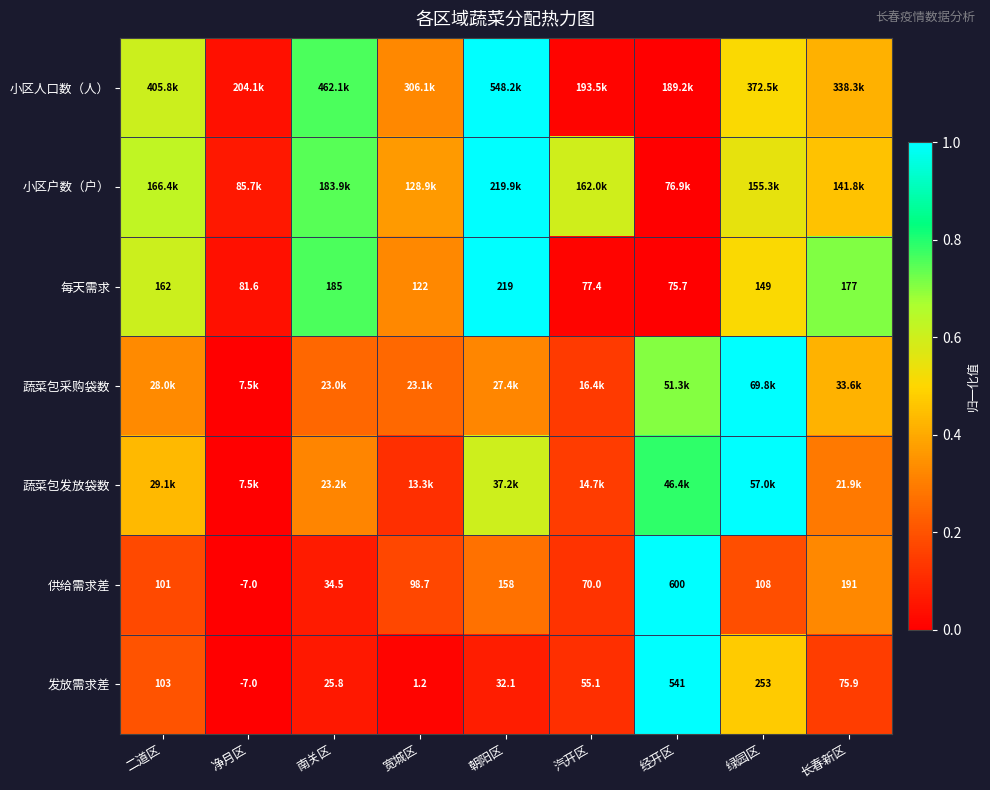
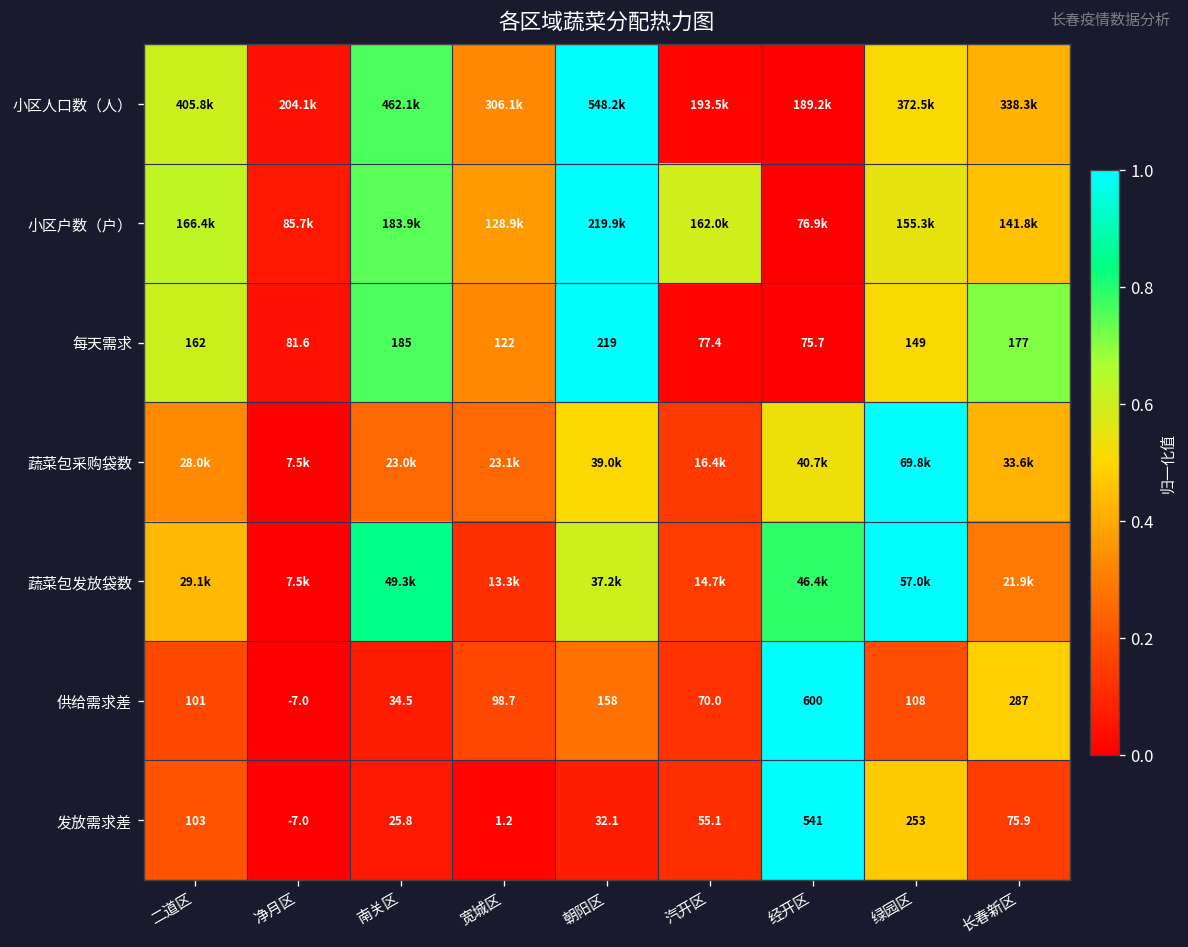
蔬菜包采购袋数, 朝阳区: 27.4k -> 39.0k
蔬菜包采购袋数, 经开区: 51.3k -> 40.7k
蔬菜包发放袋数, 南关区: 23.2k -> 49.3k
供给需求差, 长春新区: 191 -> 287
